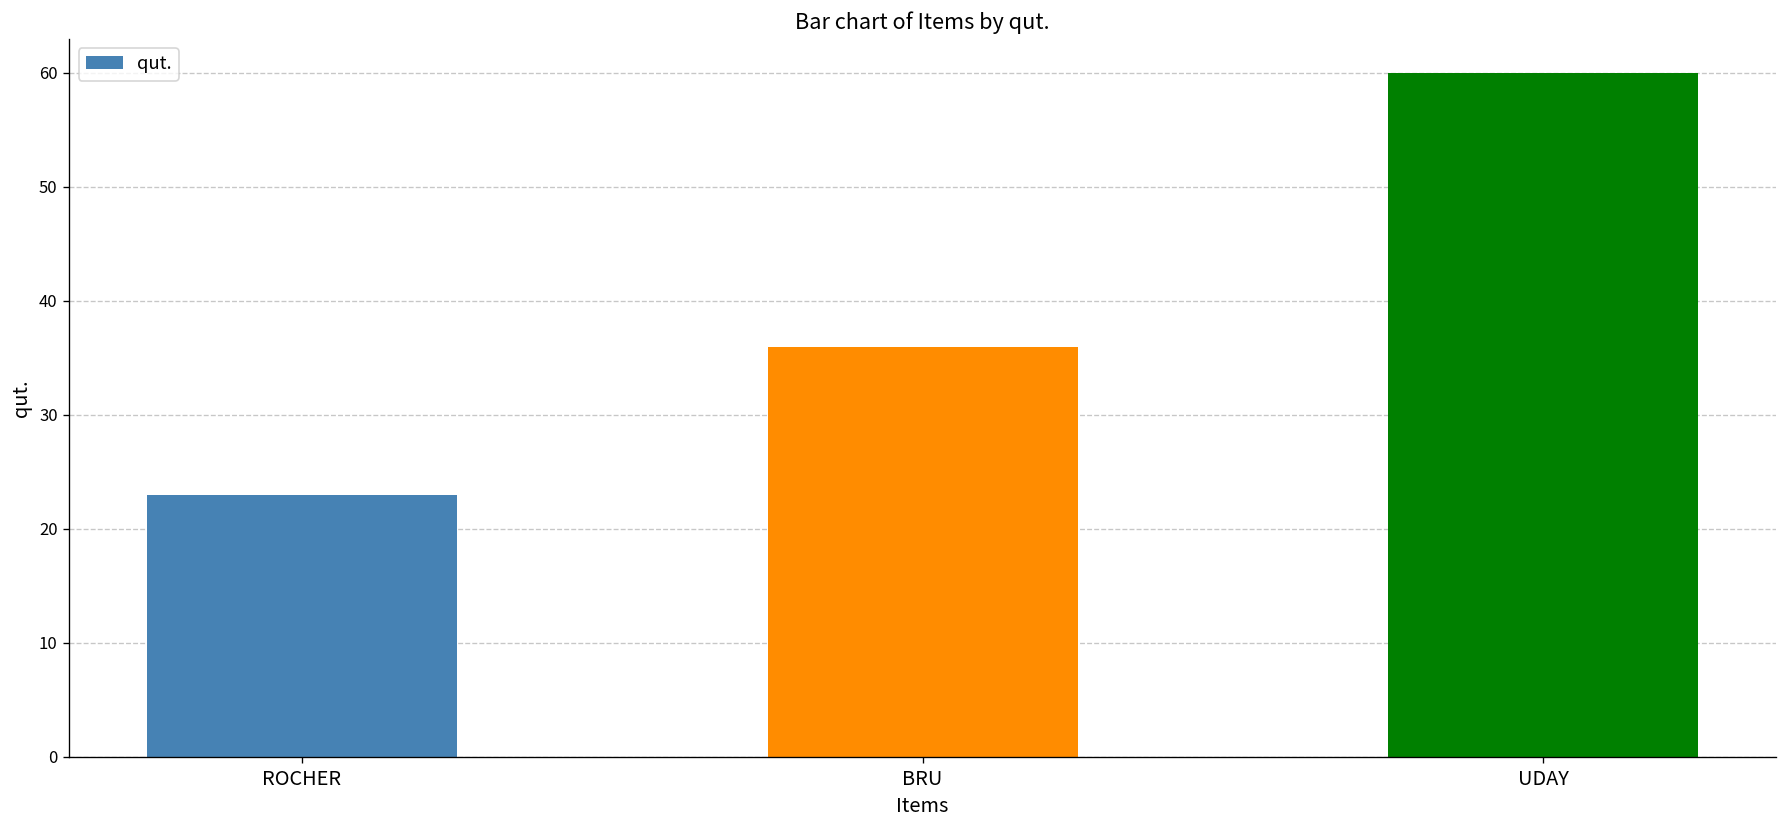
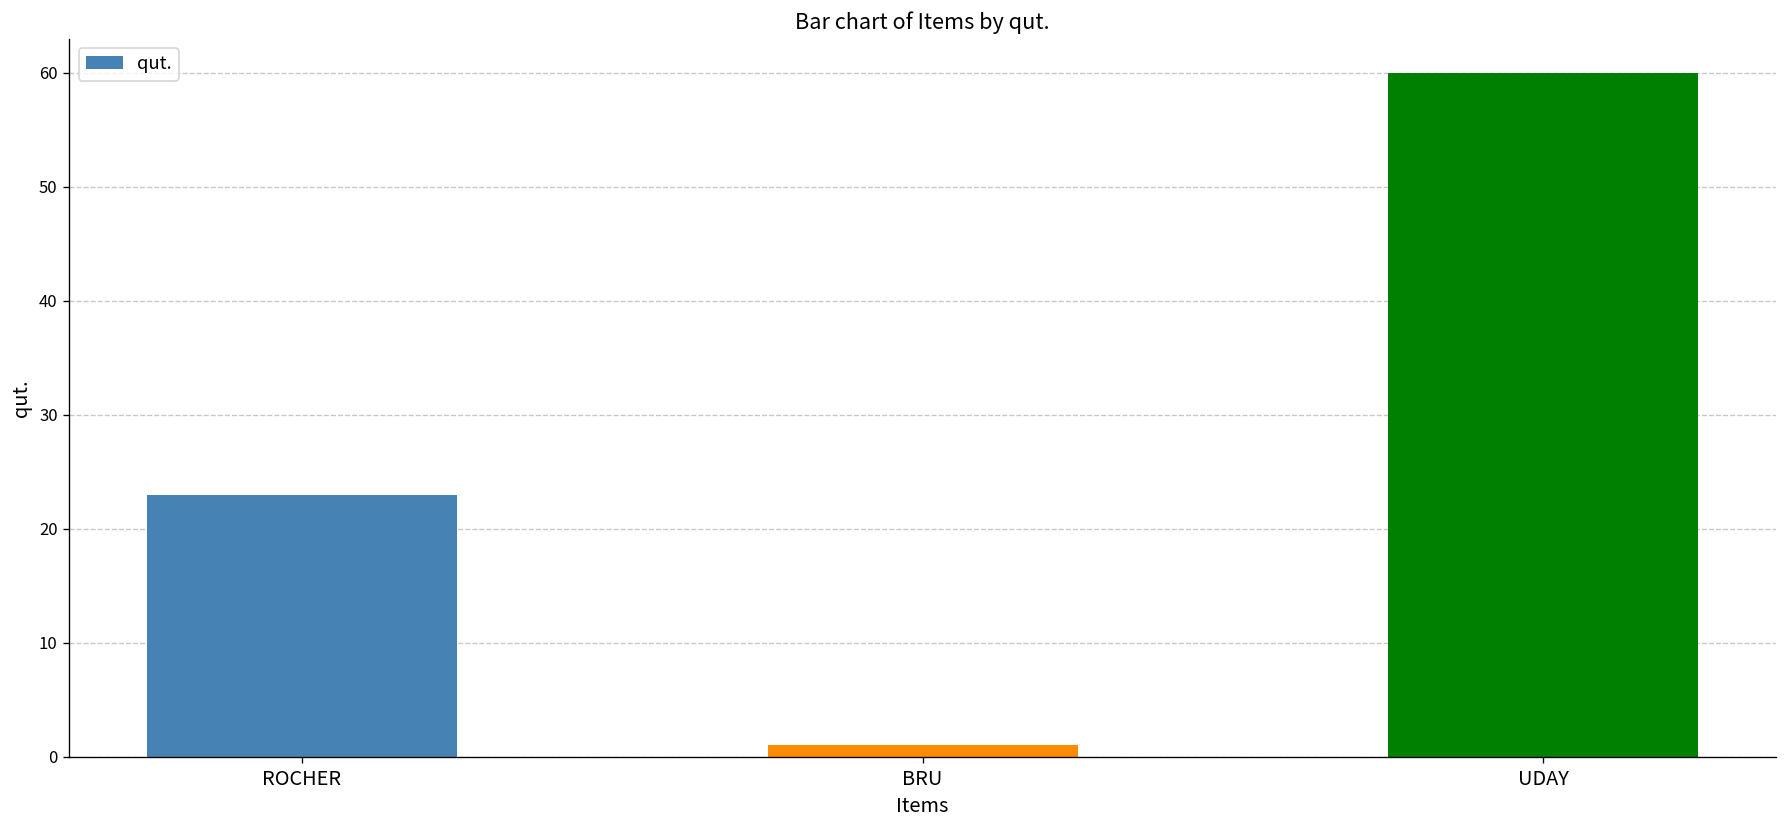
BRU: 36 -> 1
